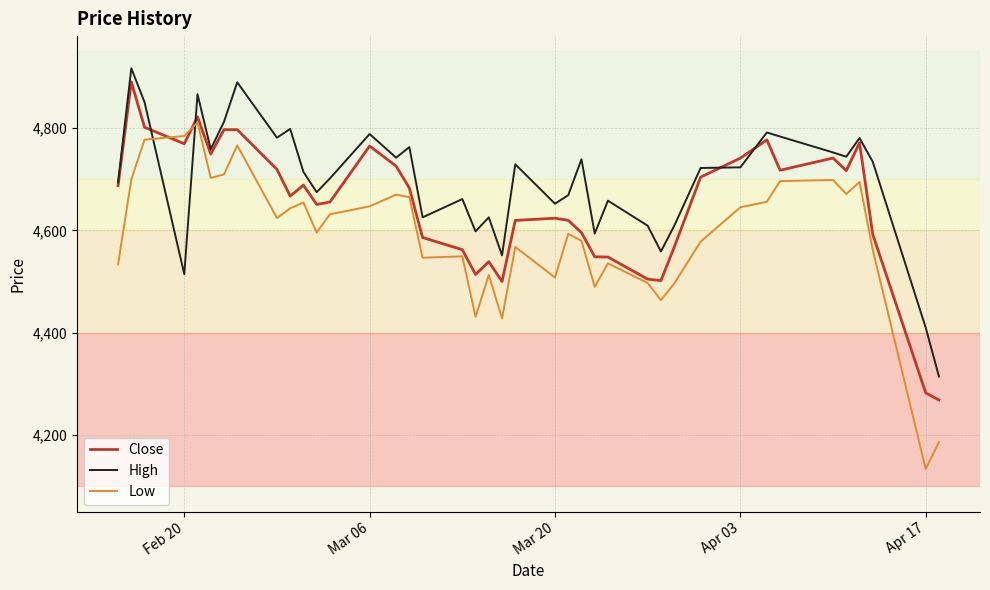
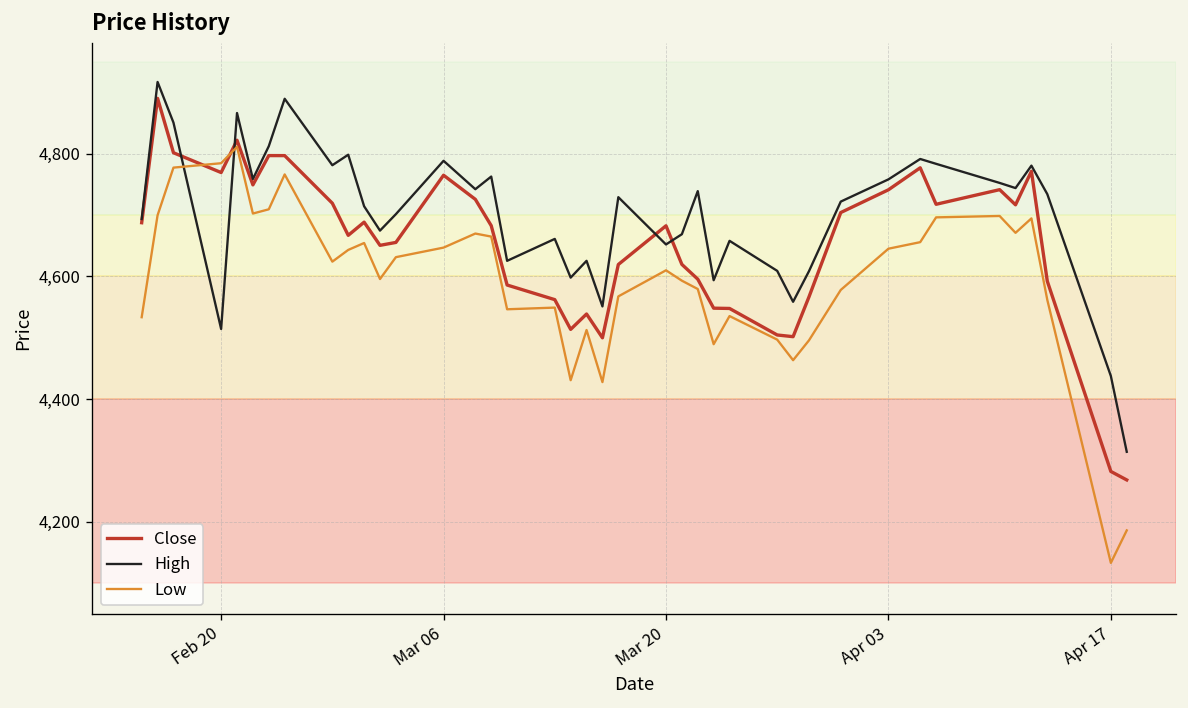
Close, Mar 20: 4,620 -> 4,680
Low, Mar 20: 4,510 -> 4,610
High, Apr 03: 4,720 -> 4,760
High, Apr 17: 4,410 -> 4,440
